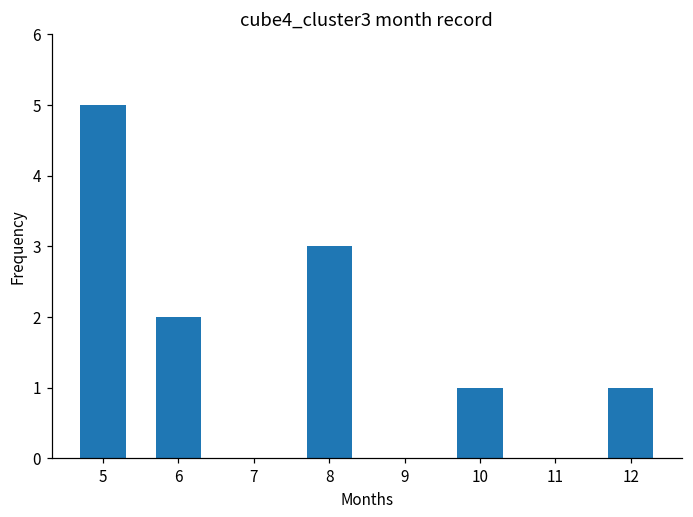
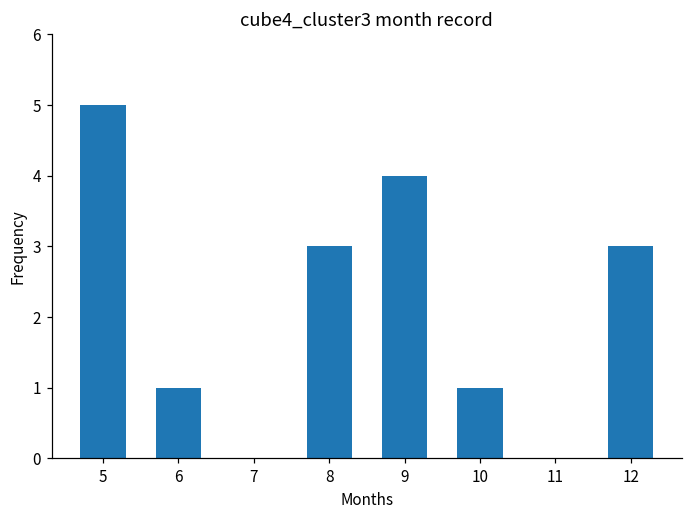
6: 2 -> 1
9: 0 -> 4
12: 1 -> 3
